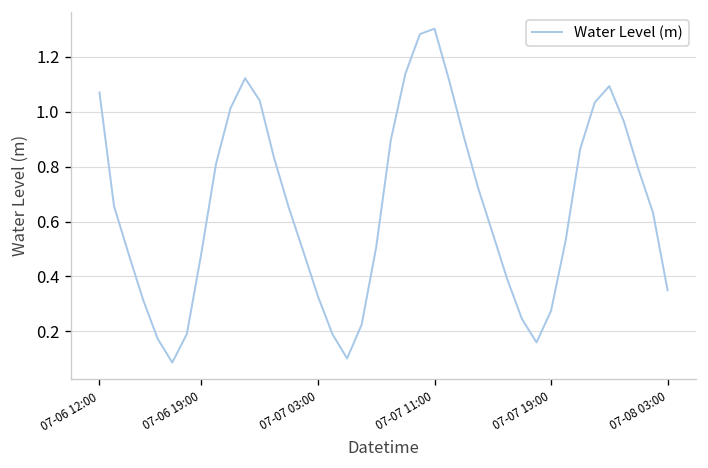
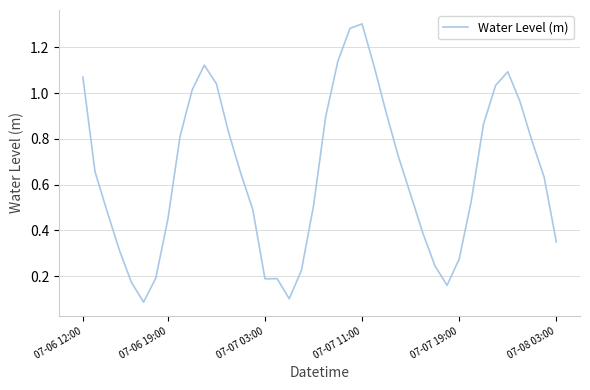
07-06 19:00: 0.49 -> 0.45
07-07 03:00: 0.33 -> 0.19
